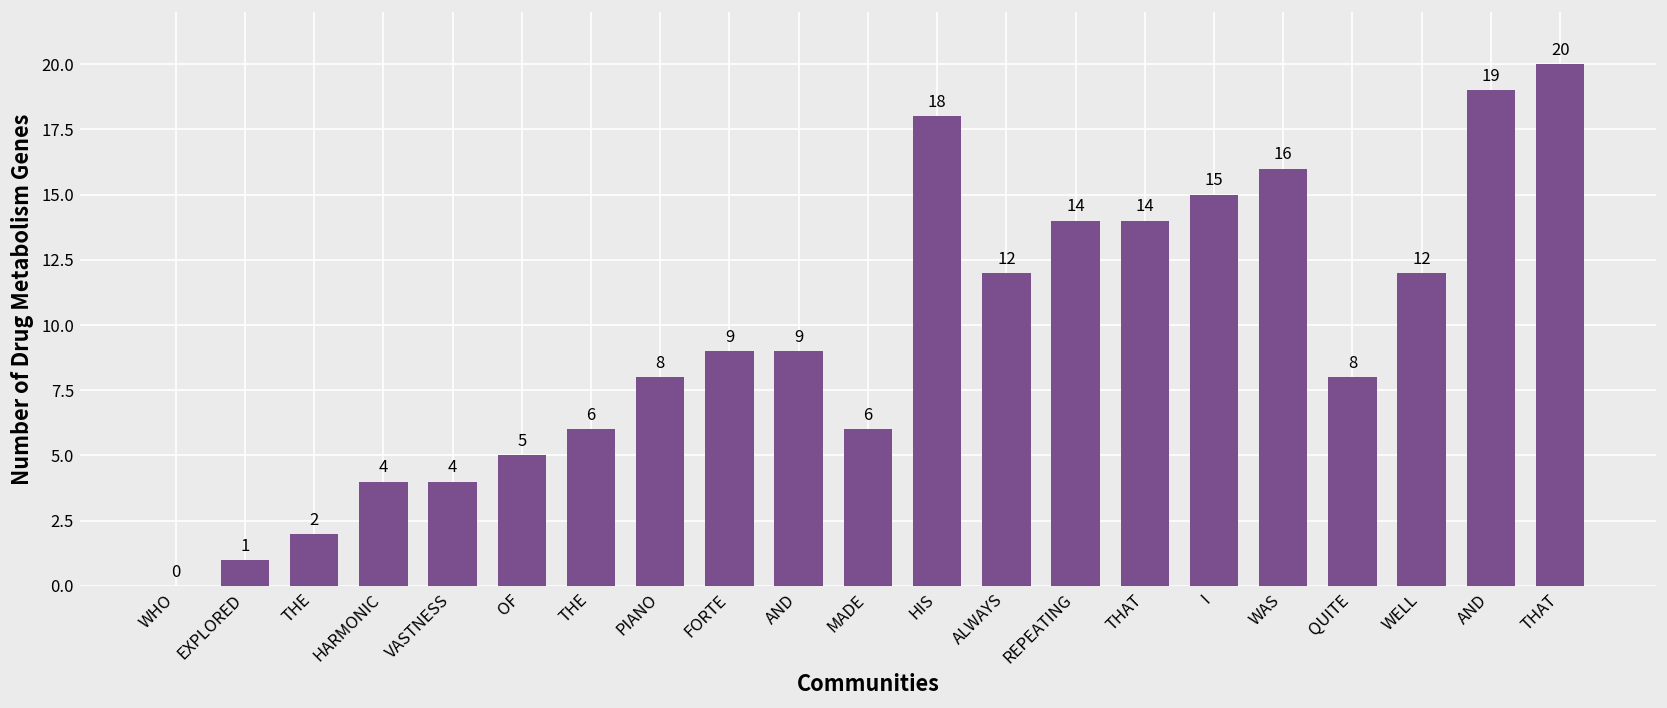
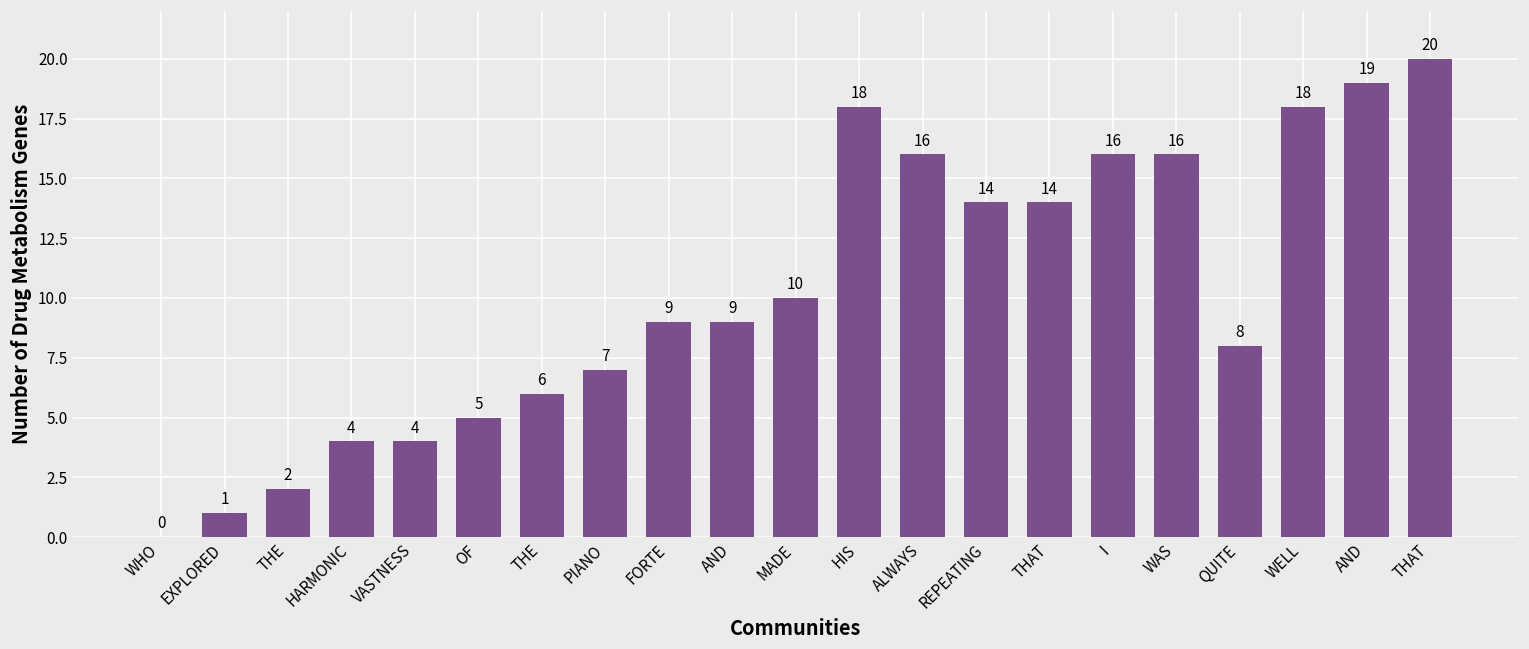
PIANO: 8 -> 7
MADE: 6 -> 10
ALWAYS: 12 -> 16
I: 15 -> 16
WELL: 12 -> 18
